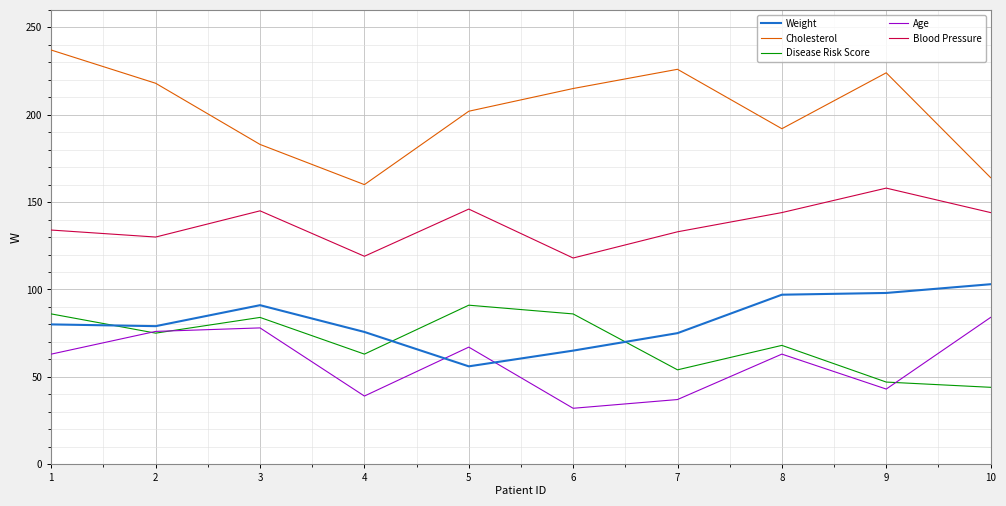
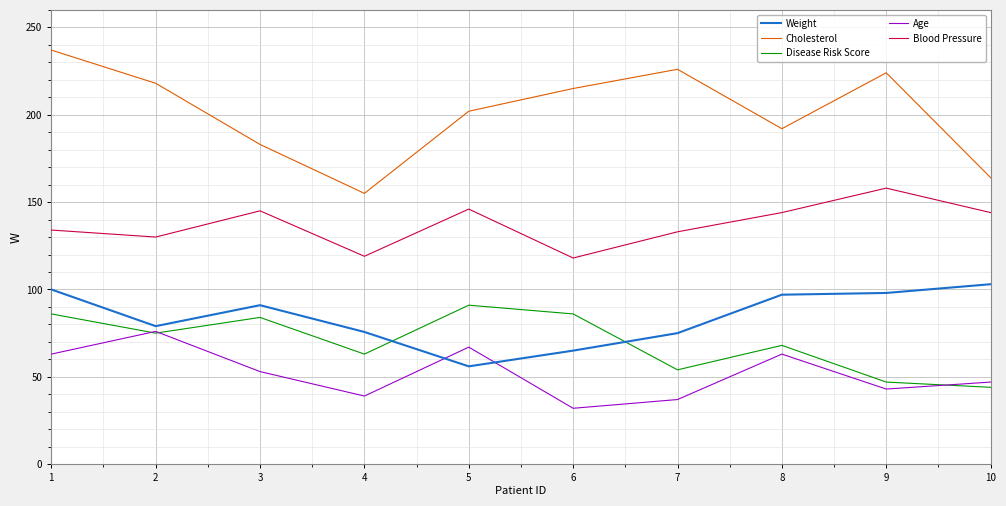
Weight, 1: 80 -> 100
Age, 3: 78 -> 53
Cholesterol, 4: 160 -> 155
Age, 10: 84 -> 47
